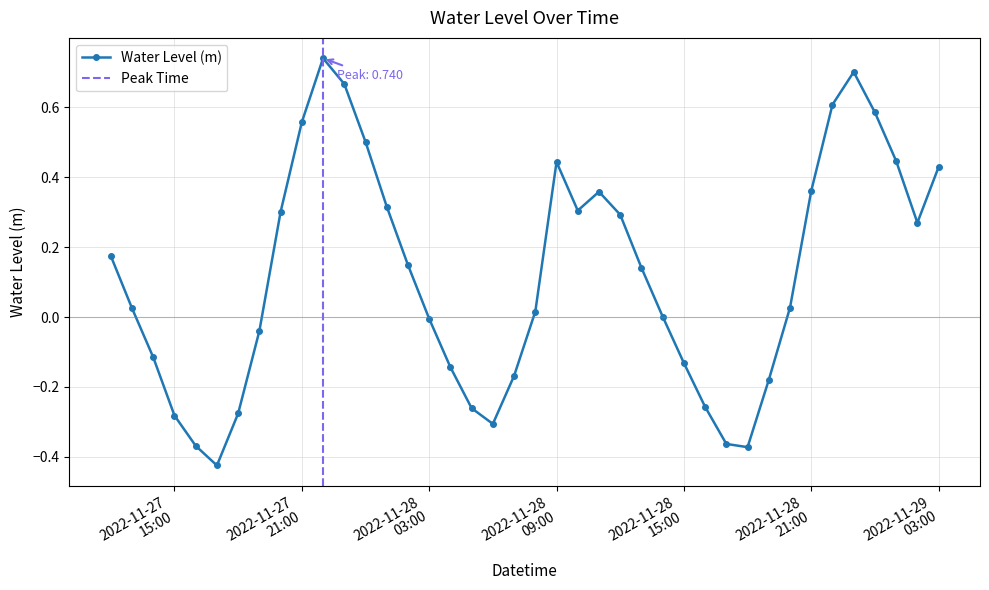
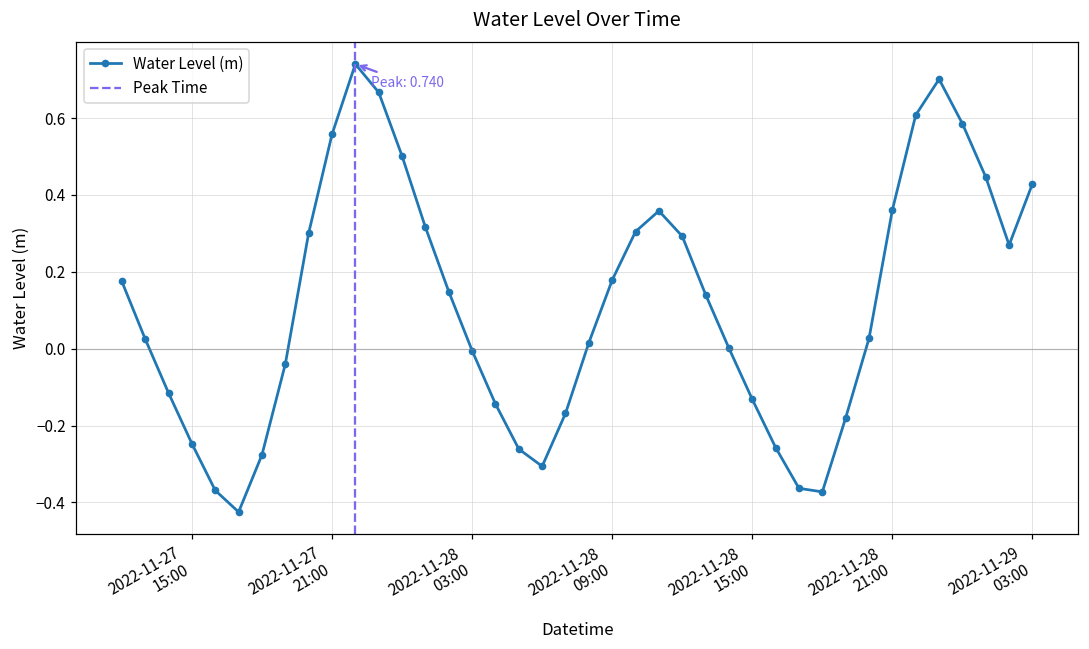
2022-11-27 15:00: -0.28 -> -0.25
2022-11-28 09:00: 0.44 -> 0.18
